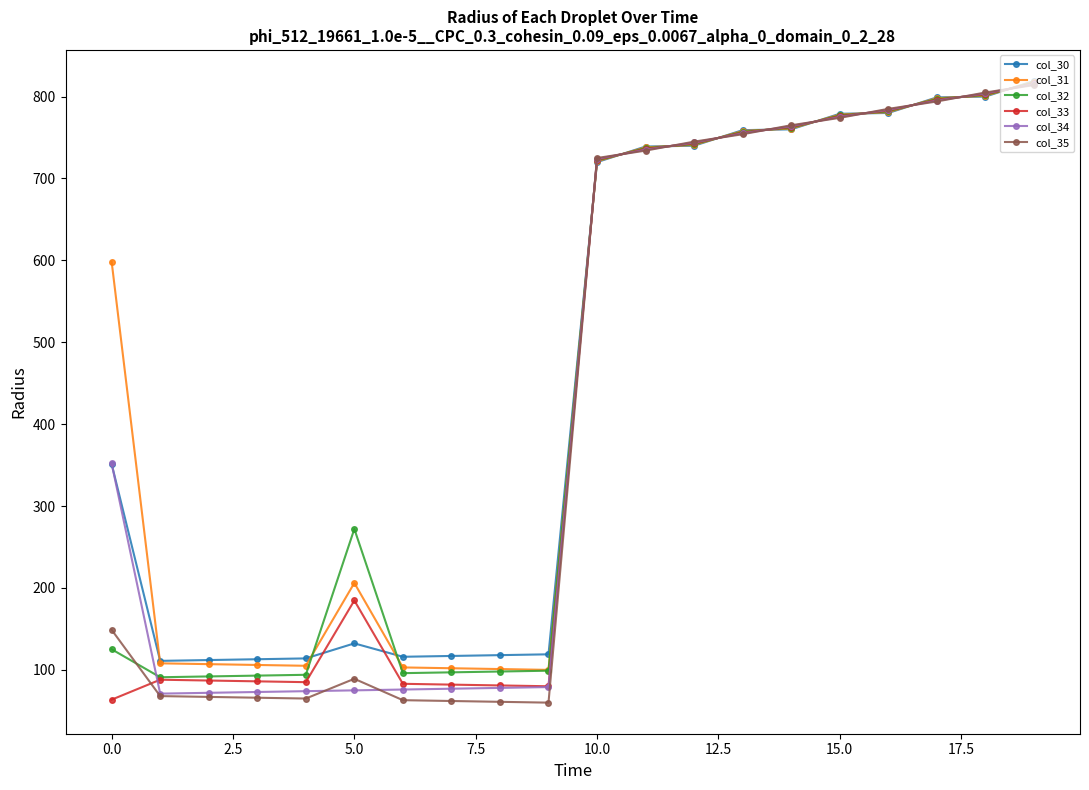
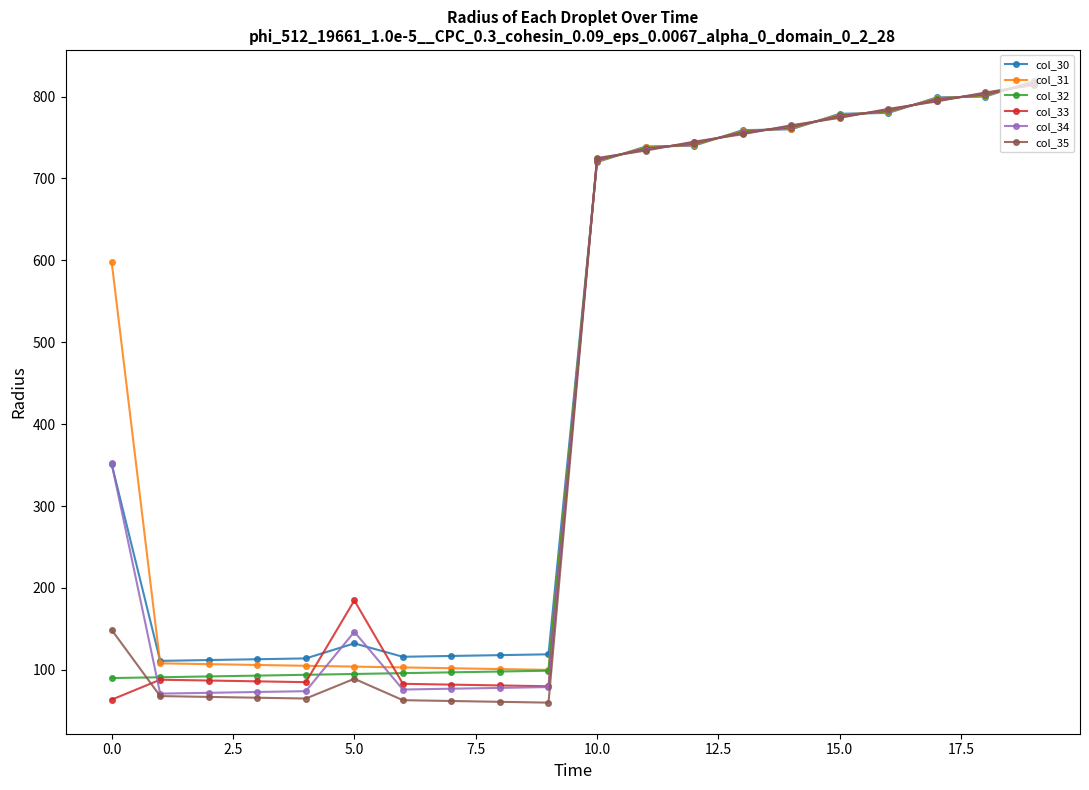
col_32, 0.0: 130 -> 90
col_31, 5.0: 210 -> 100
col_32, 5.0: 270 -> 100
col_34, 5.0: 80 -> 150
